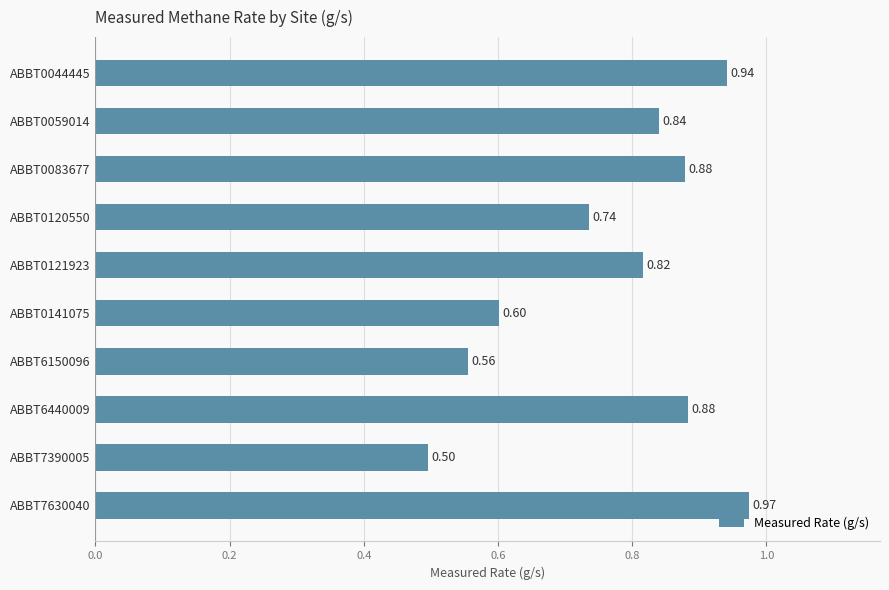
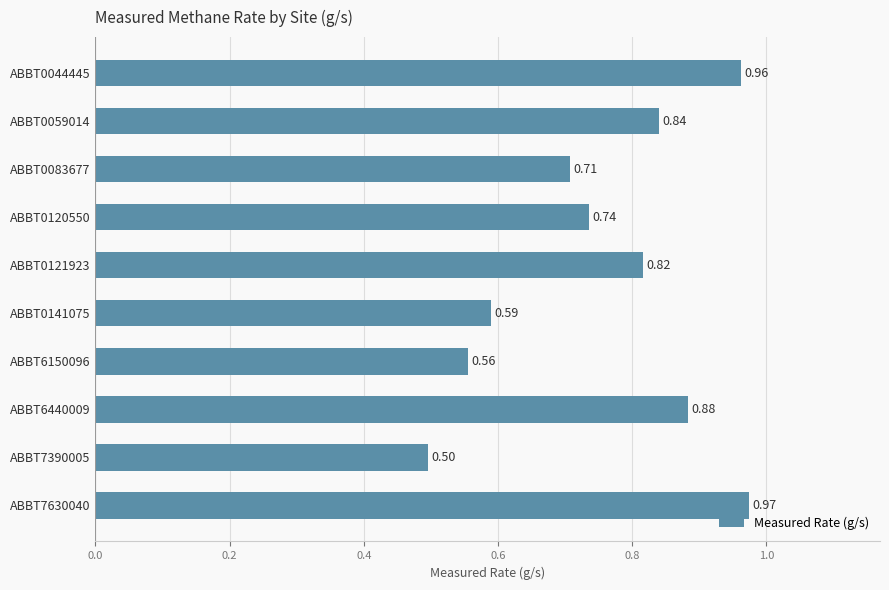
ABBT0044445: 0.94 -> 0.96
ABBT0083677: 0.88 -> 0.71
ABBT0141075: 0.60 -> 0.59
